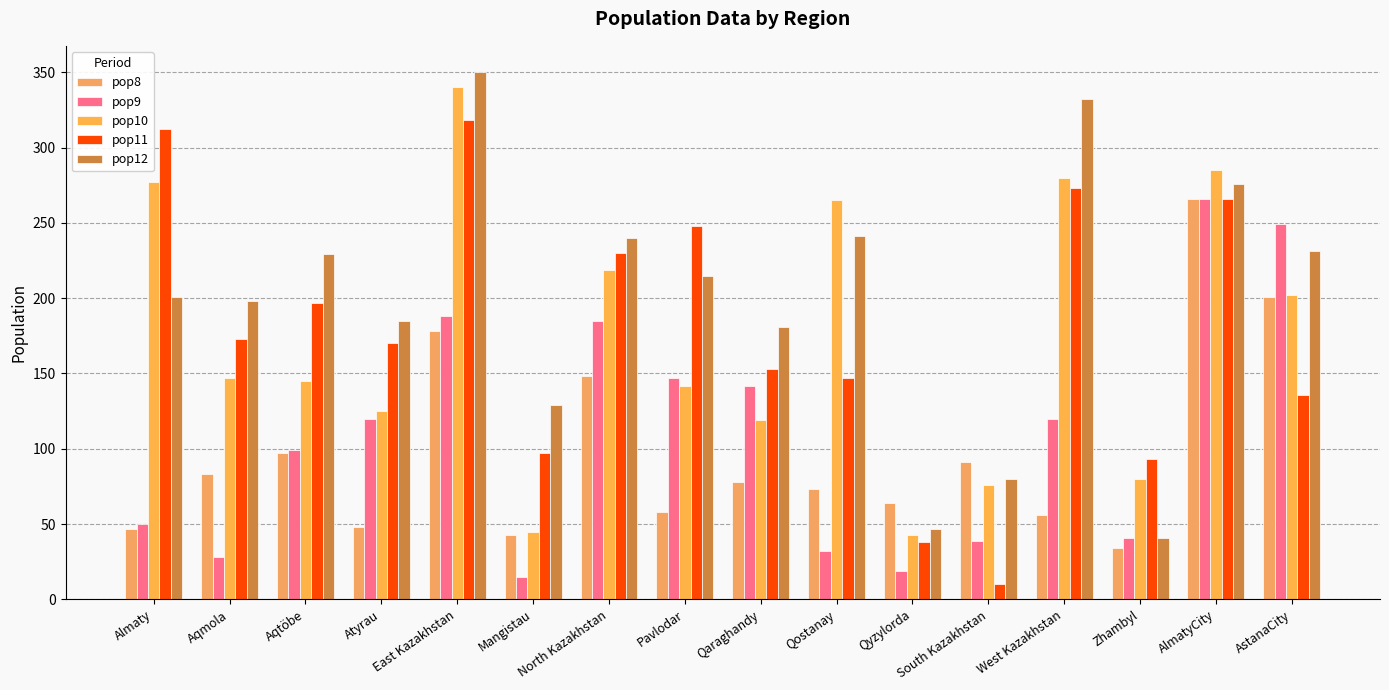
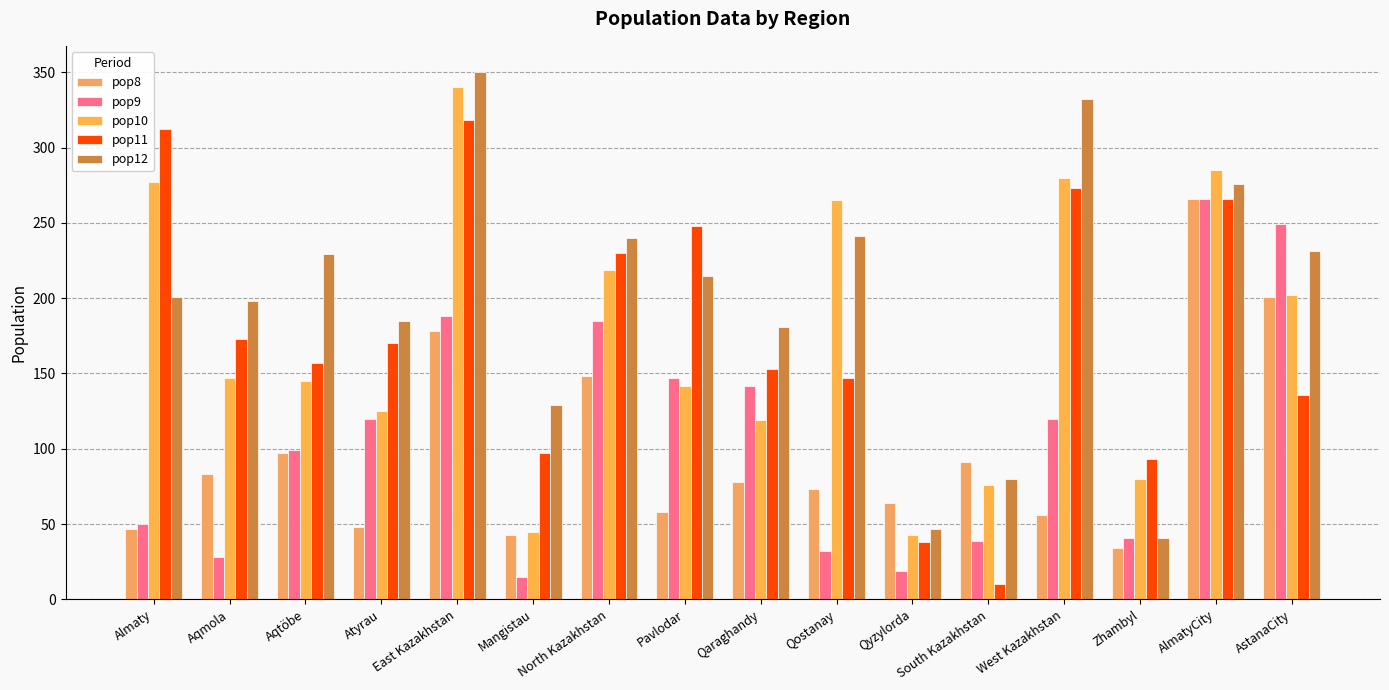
pop11, Aqtöbe: 197 -> 157
